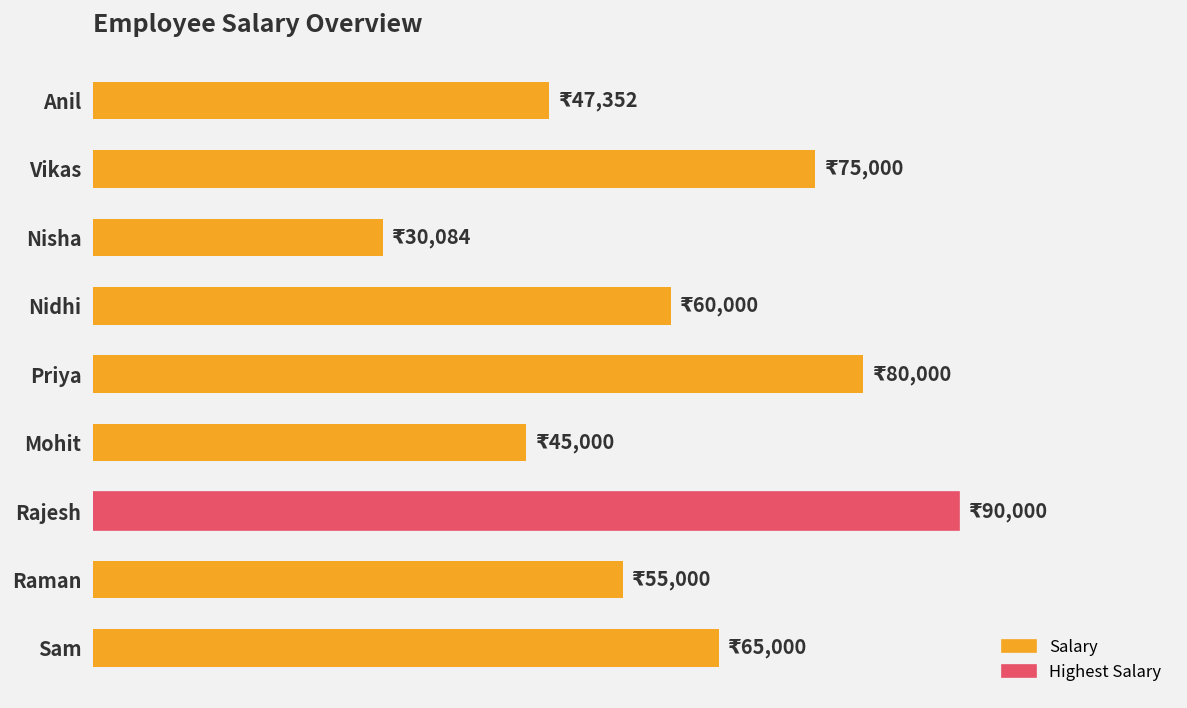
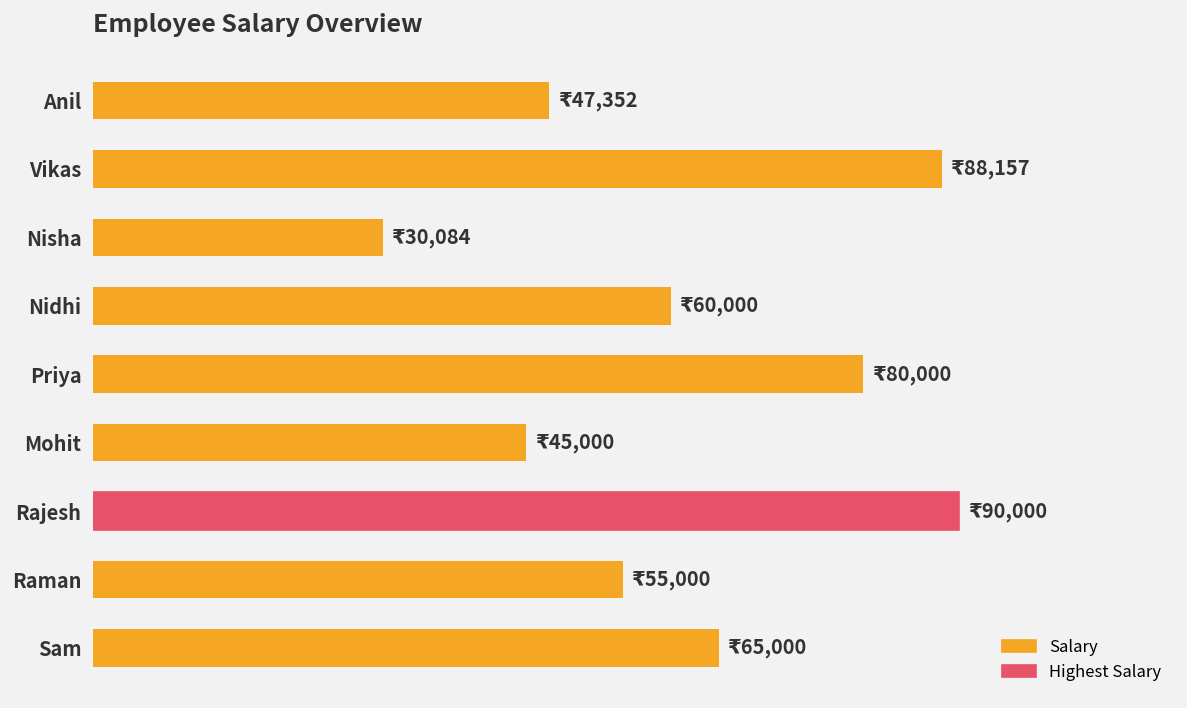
Vikas: 75,000 -> 88,157
